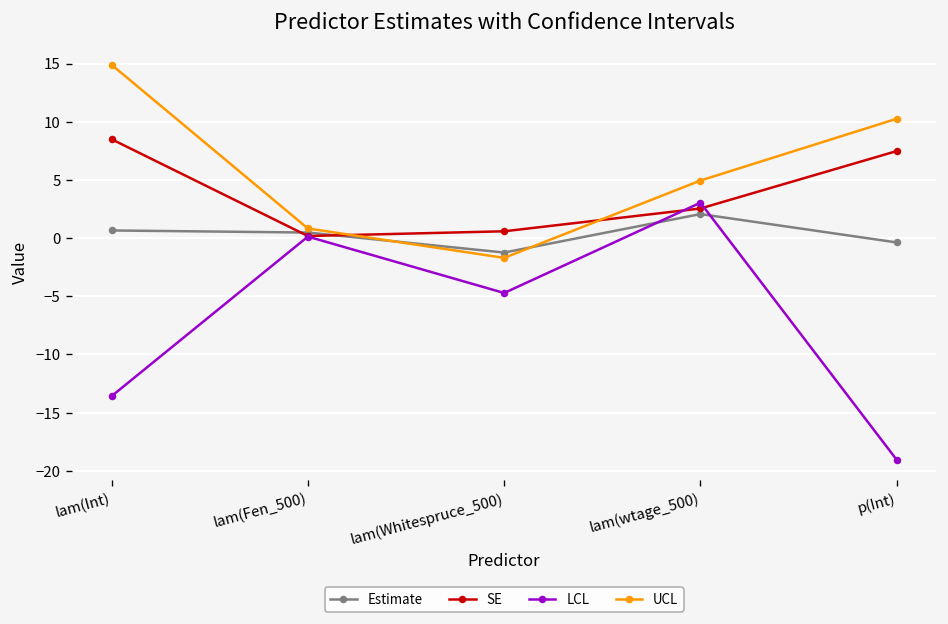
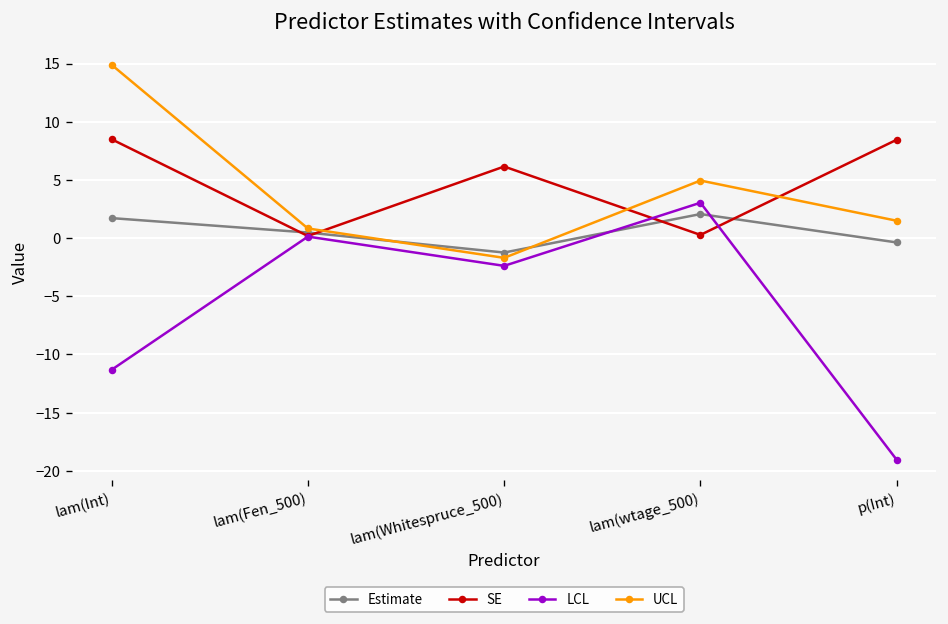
Estimate, lam(Int): 1 -> 2
LCL, lam(Int): -14 -> -11
SE, lam(Whitespruce_500): 1 -> 6
LCL, lam(Whitespruce_500): -5 -> -2
SE, lam(wtage_500): 3 -> 0
SE, p(Int): 7 -> 8
UCL, p(Int): 10 -> 1
